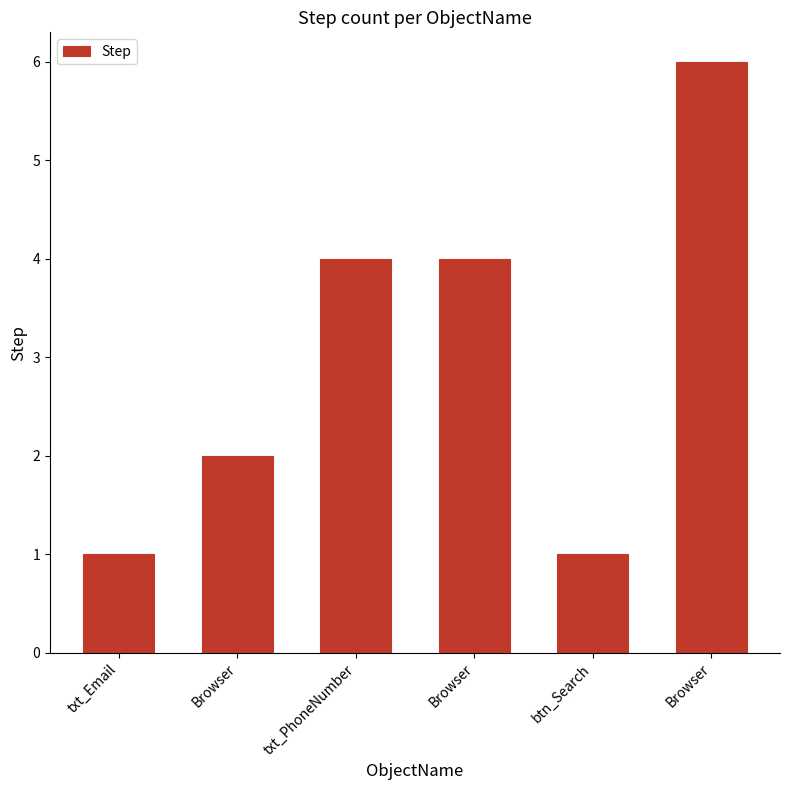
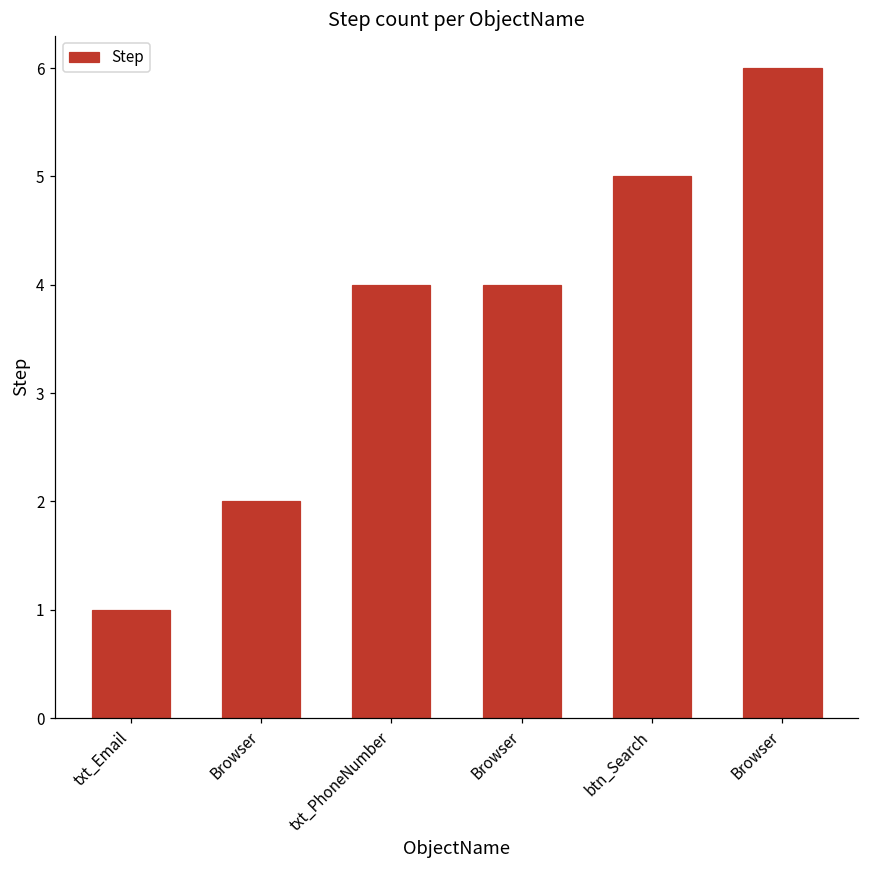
btn_Search: 1 -> 5
